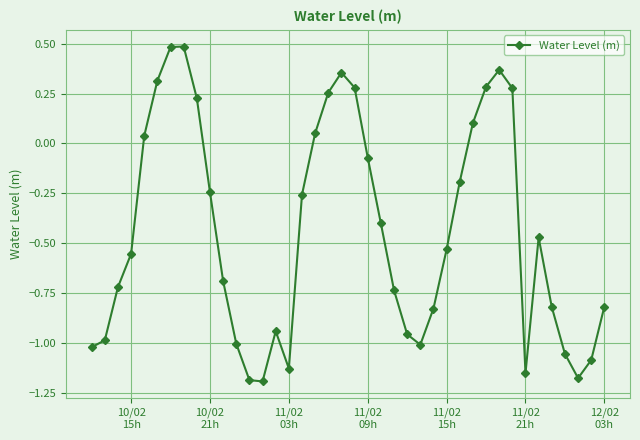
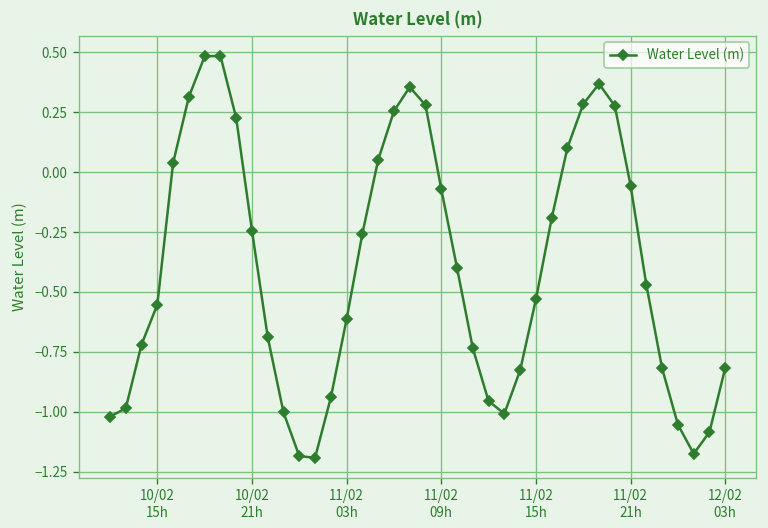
11/02 03h: -1.13 -> -0.61
11/02 21h: -1.15 -> -0.06
